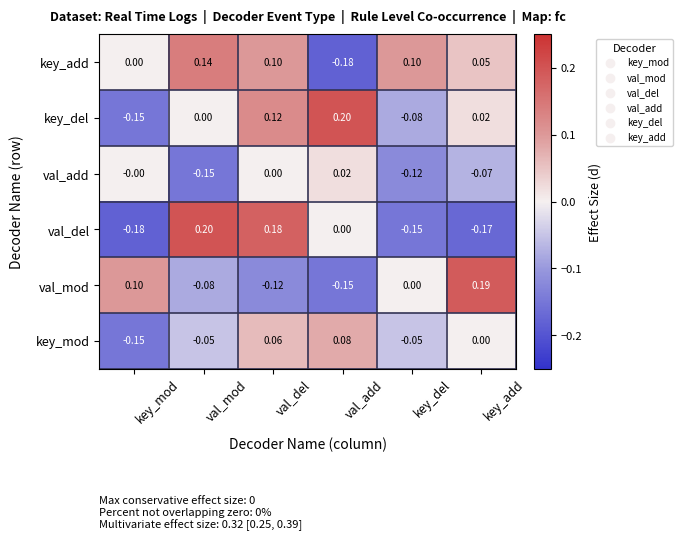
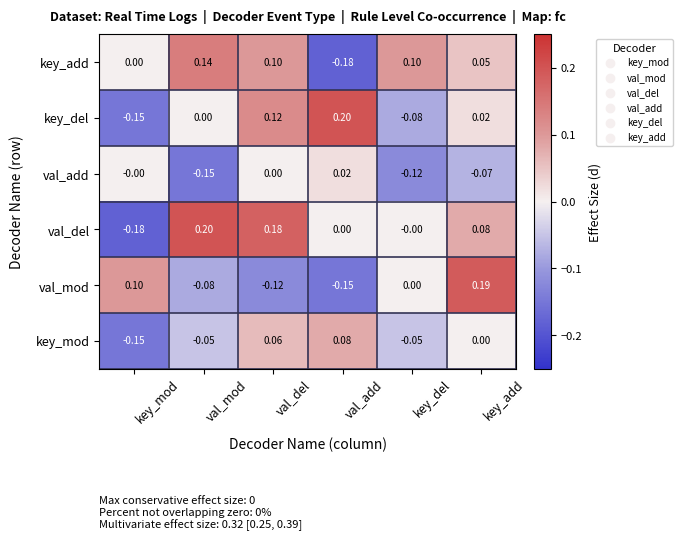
val_del, key_del: -0.15 -> -0.00
val_del, key_add: -0.17 -> 0.08
